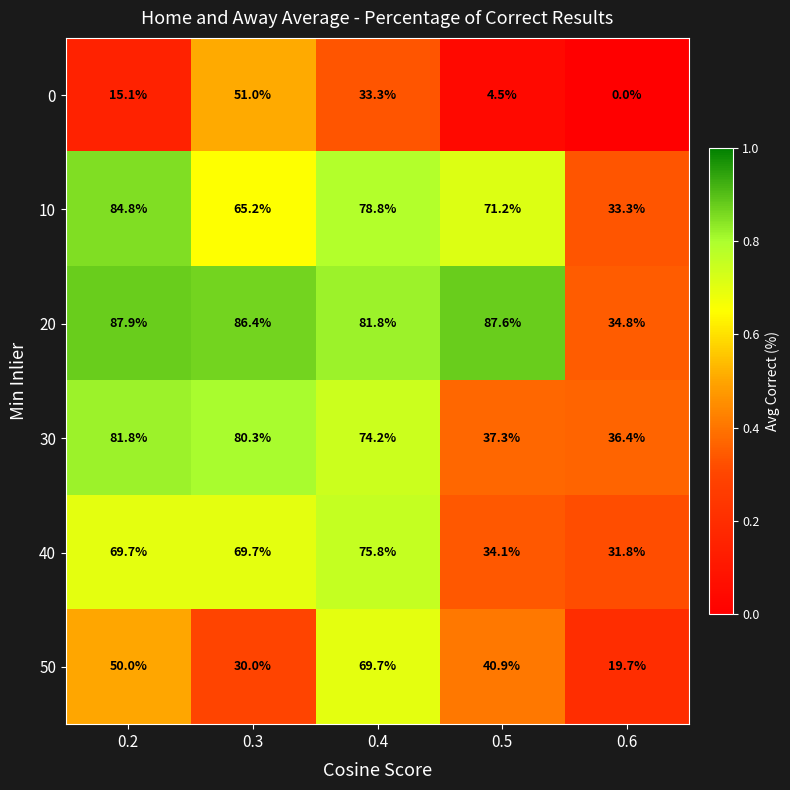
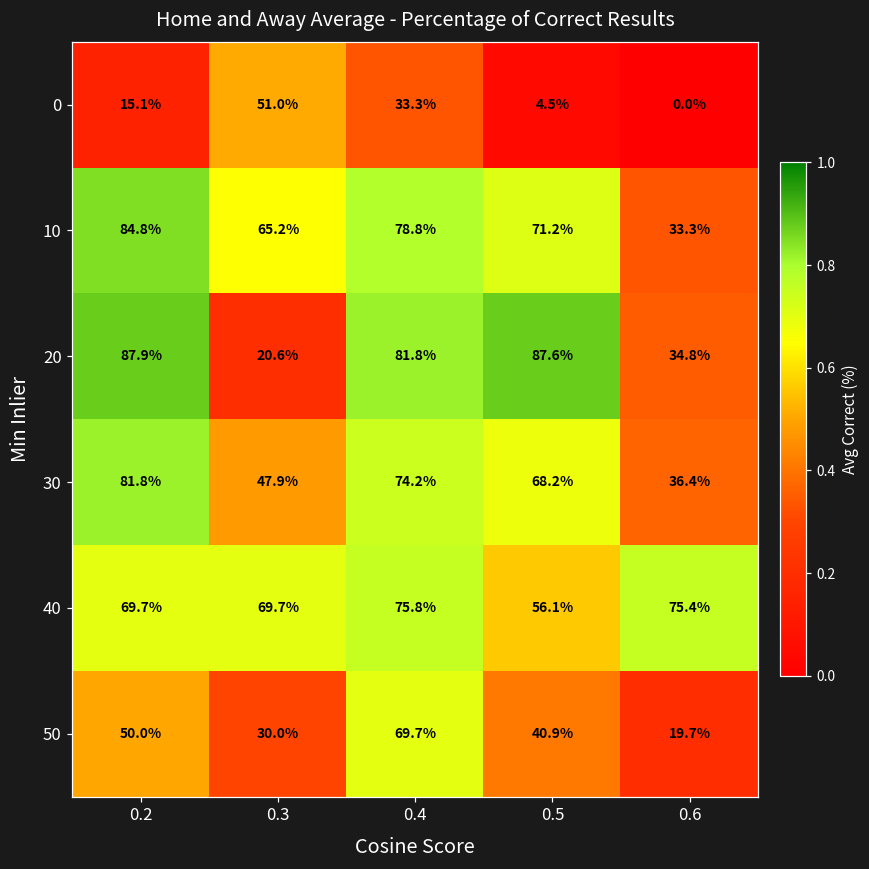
20, 0.3: 86.4% -> 20.6%
30, 0.3: 80.3% -> 47.9%
30, 0.5: 37.3% -> 68.2%
40, 0.5: 34.1% -> 56.1%
40, 0.6: 31.8% -> 75.4%
